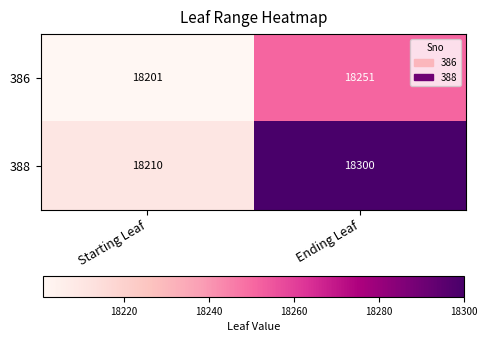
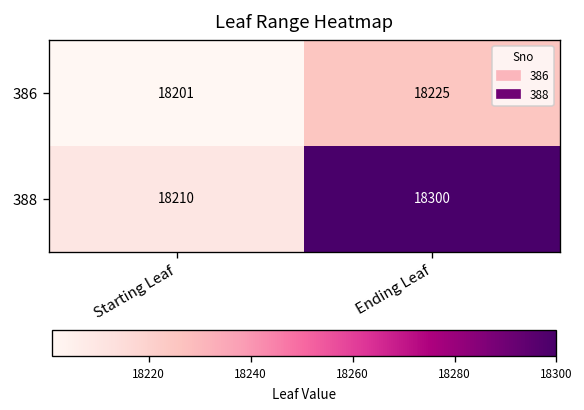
386, Ending Leaf: 18251 -> 18225
